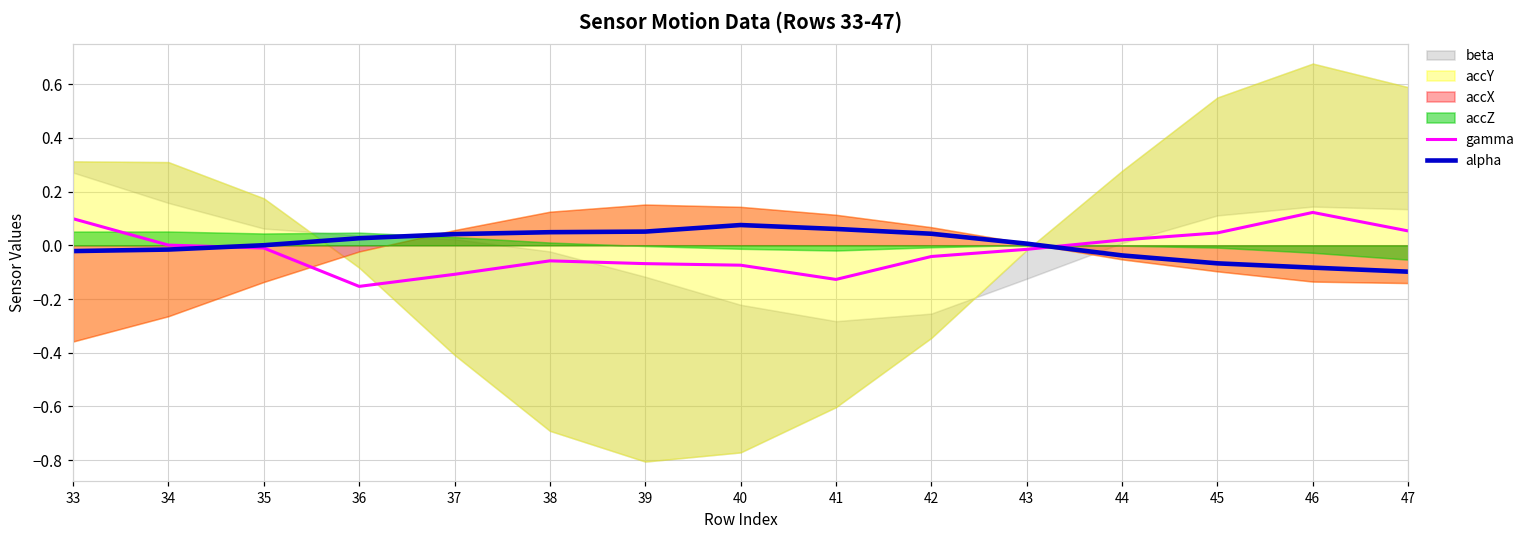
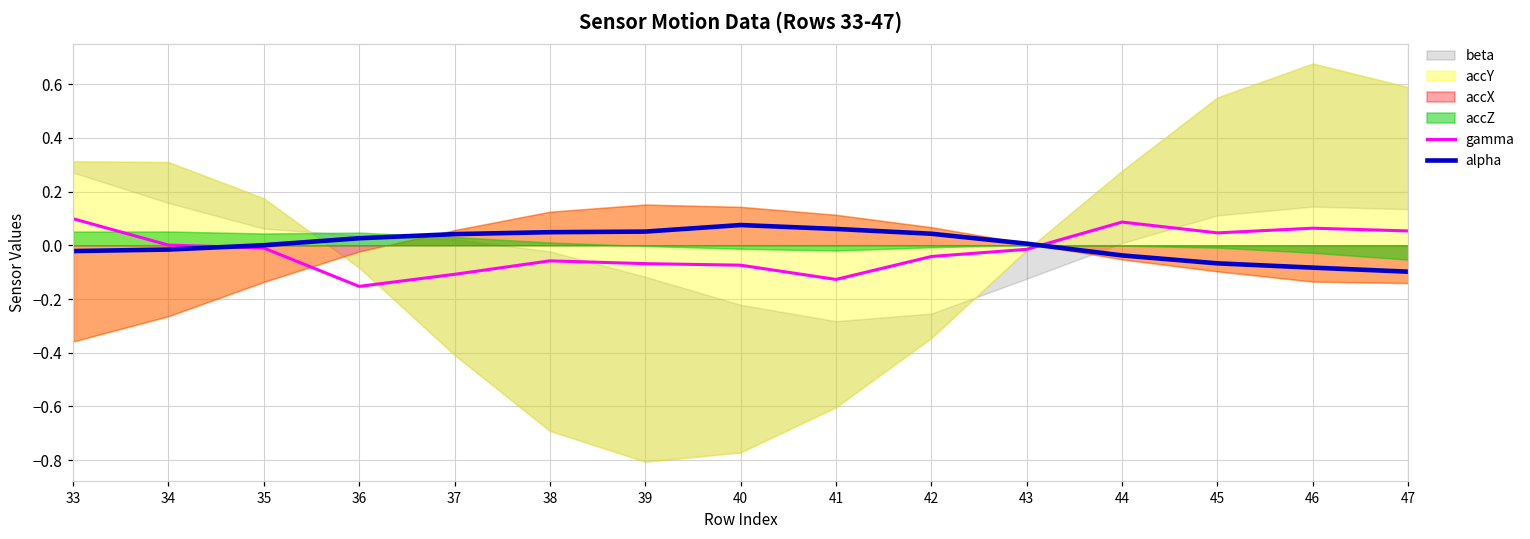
gamma, 44: 0.02 -> 0.09
gamma, 46: 0.12 -> 0.06
